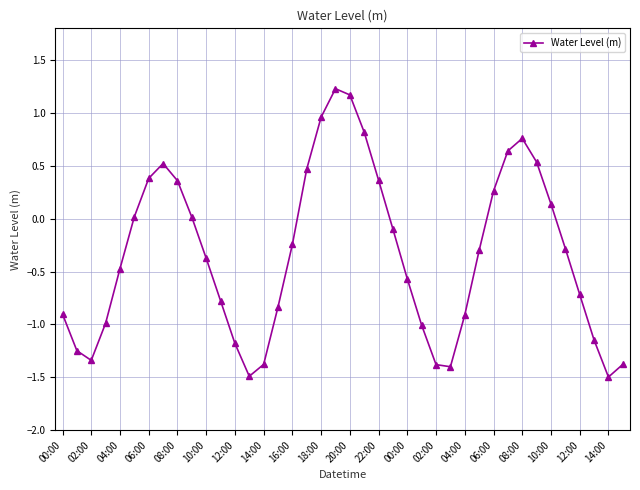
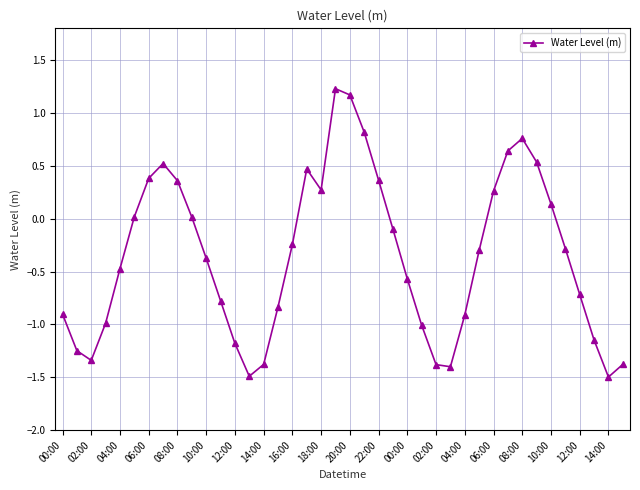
18:00: 0.96 -> 0.27
